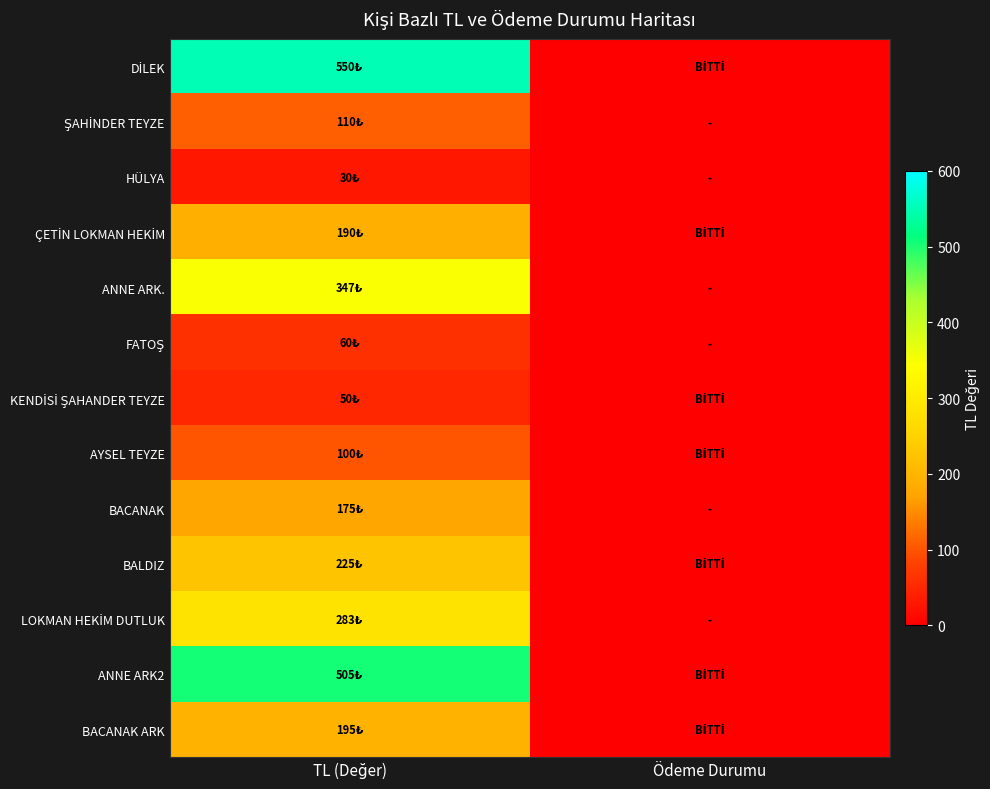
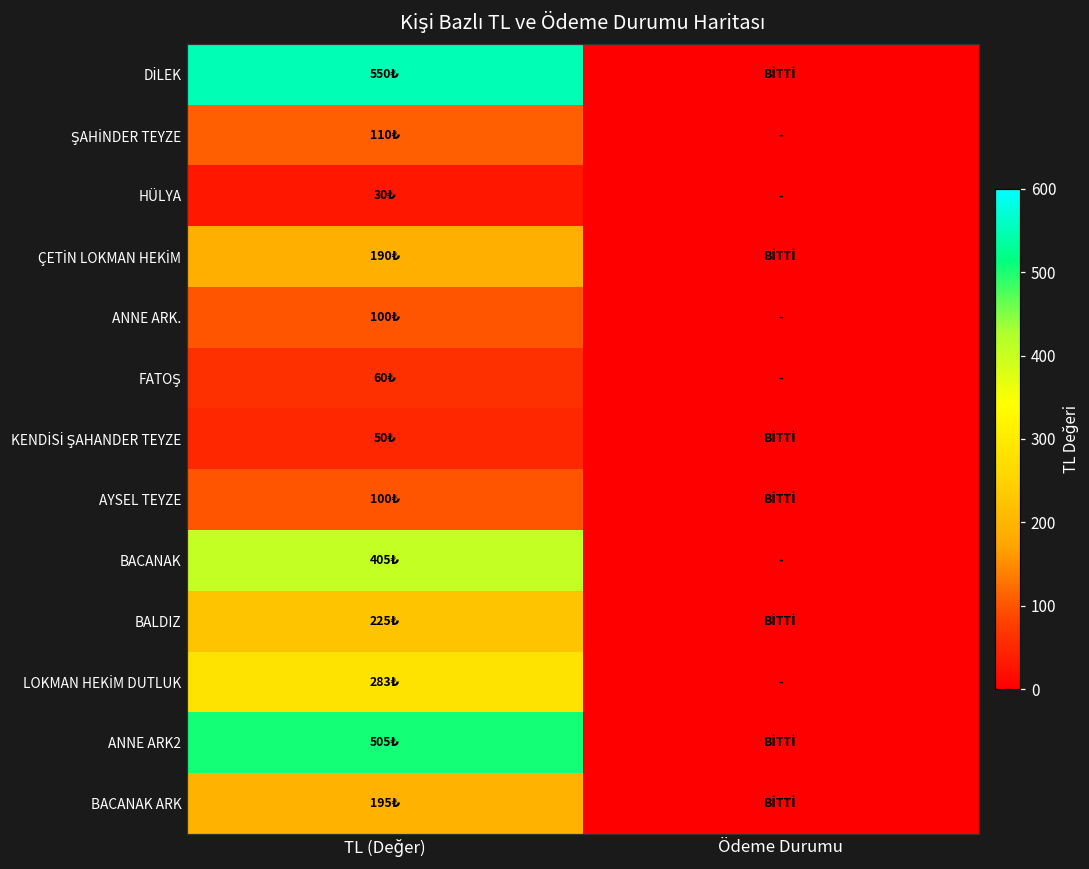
ANNE ARK., TL (Değer): 347₺ -> 100₺
BACANAK, TL (Değer): 175₺ -> 405₺
